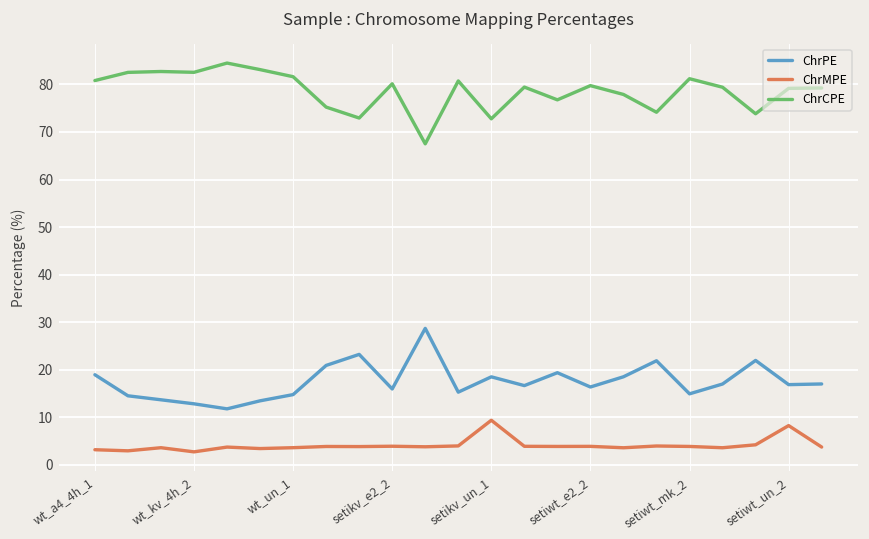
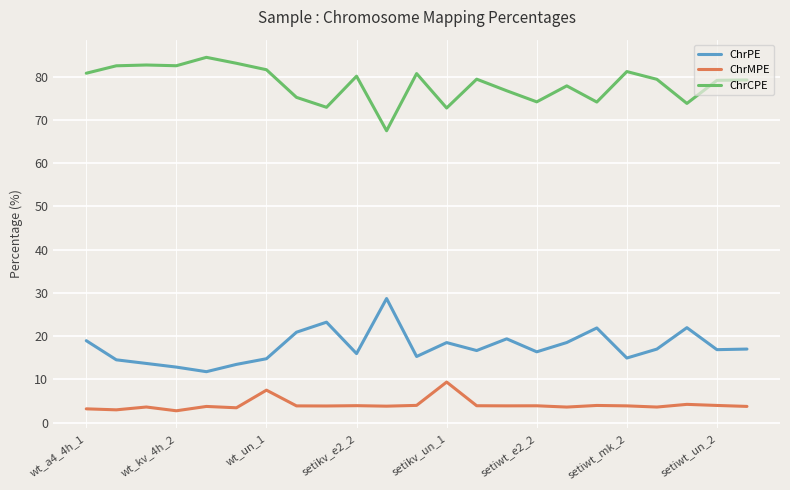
ChrMPE, wt_un_1: 4 -> 8
ChrCPE, setiwt_e2_2: 80 -> 74
ChrMPE, setiwt_un_2: 8 -> 4
